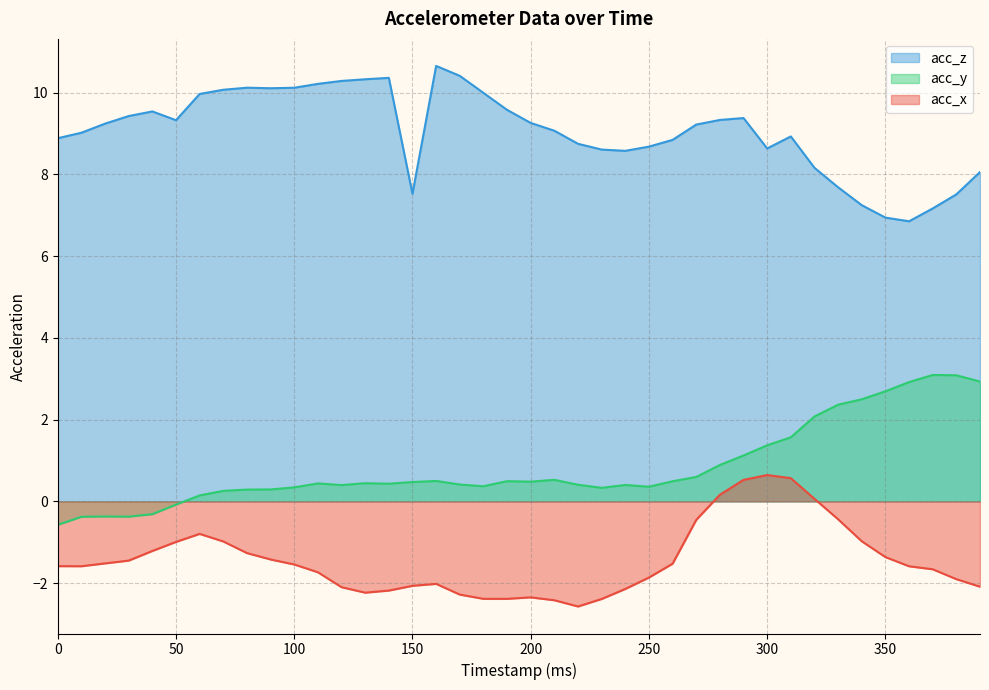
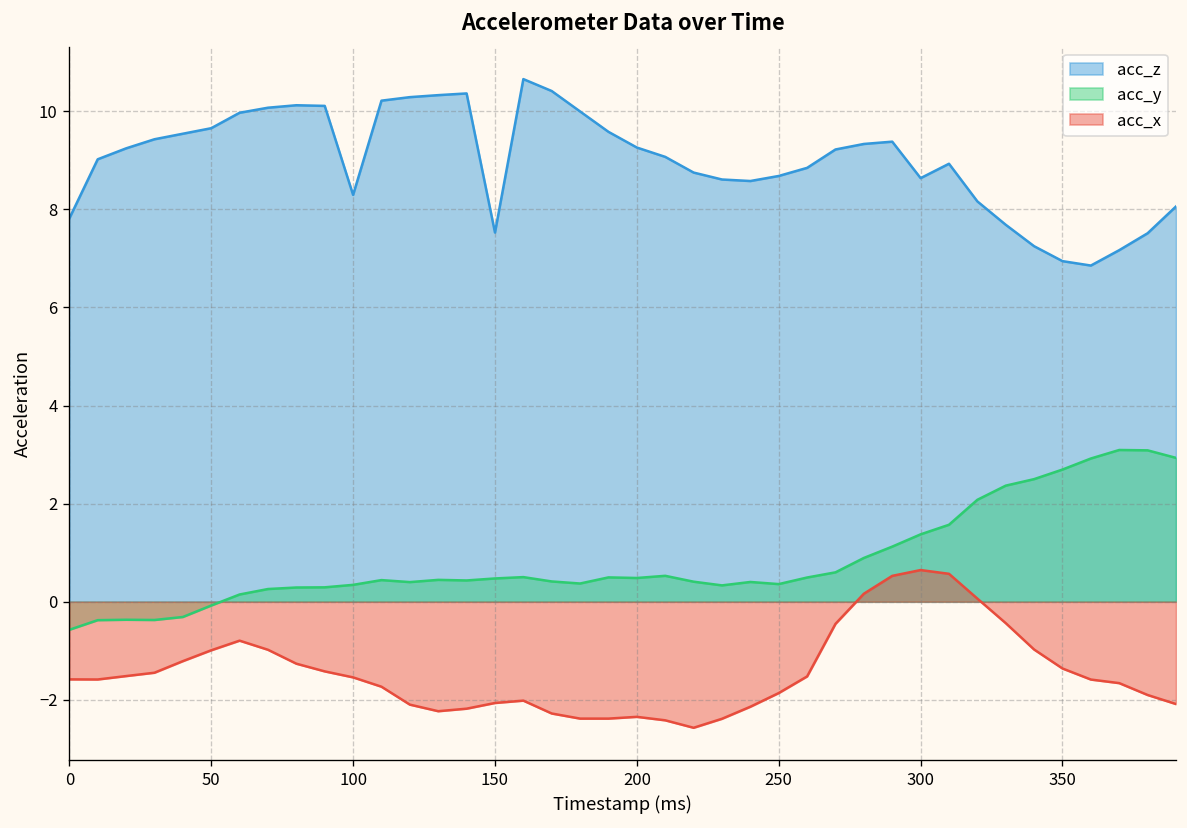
acc_z, 0: 8.9 -> 7.8
acc_z, 50: 9.3 -> 9.7
acc_z, 100: 10.1 -> 8.3
